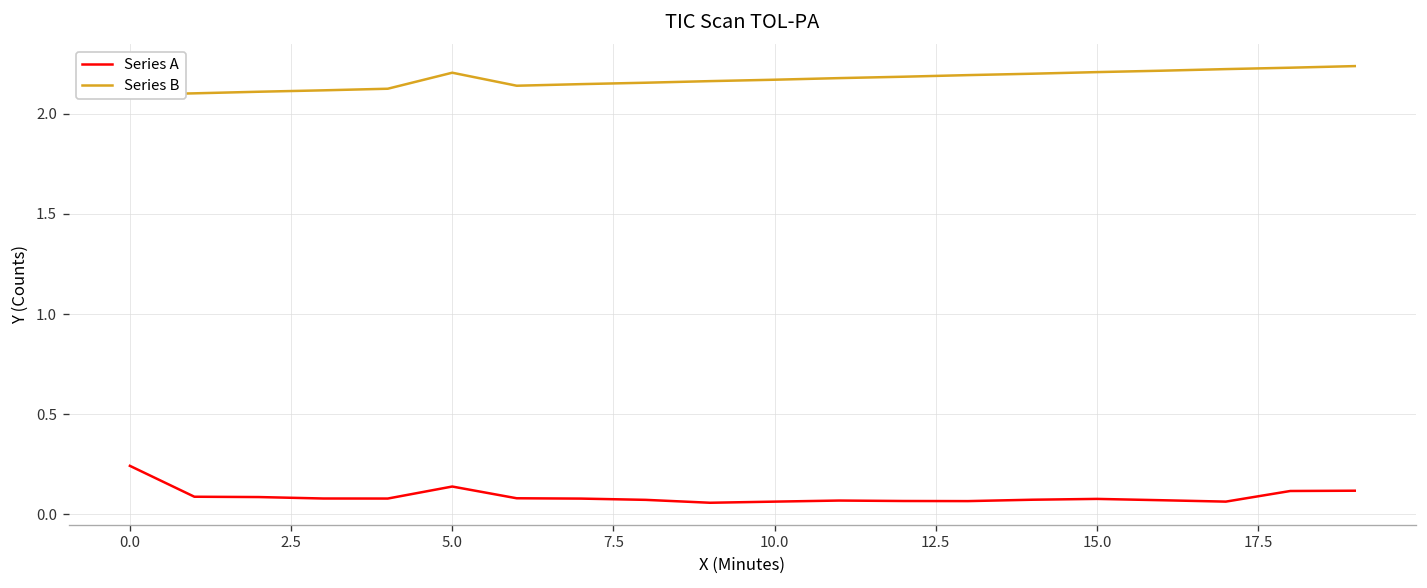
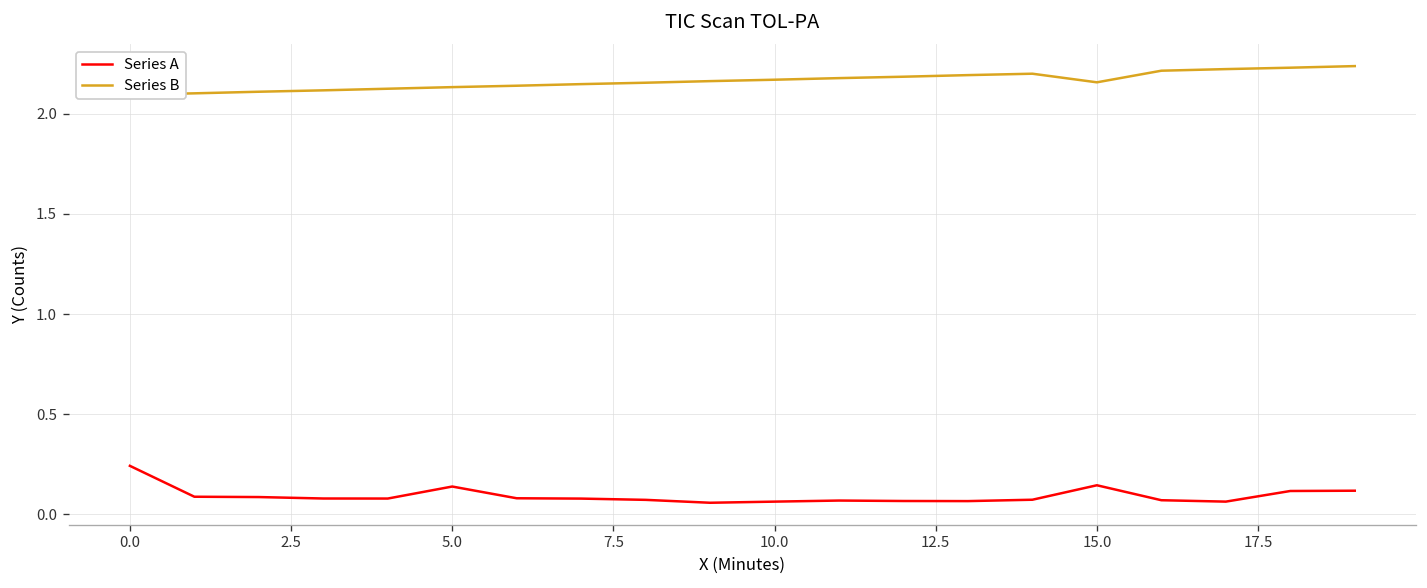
Series B, 5.0: 2.21 -> 2.13
Series A, 15.0: 0.08 -> 0.15
Series B, 15.0: 2.21 -> 2.16
